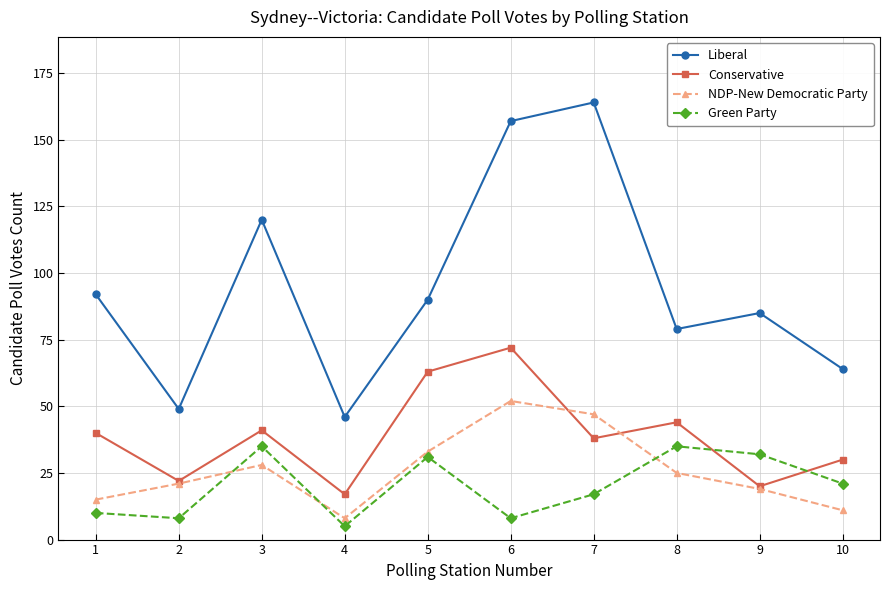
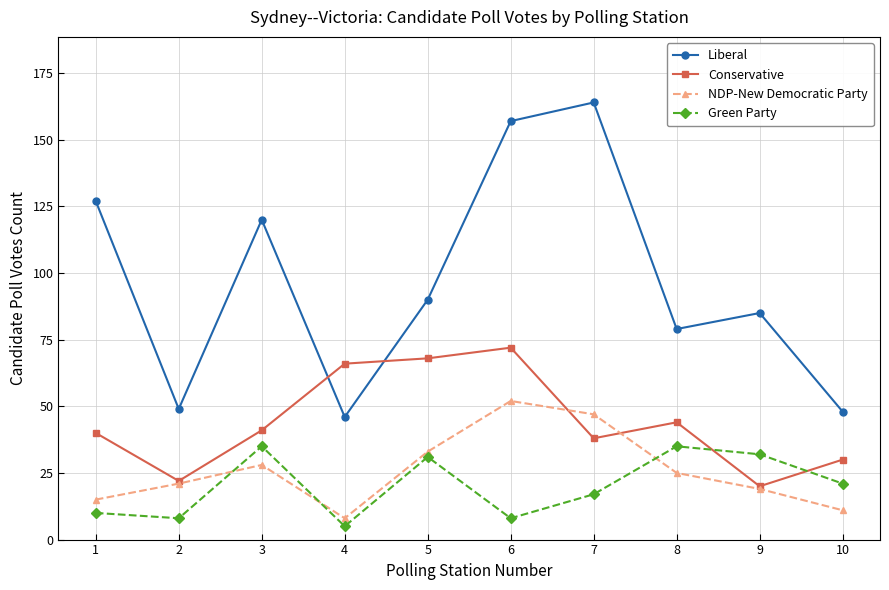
Liberal, 1: 92 -> 127
Conservative, 4: 17 -> 66
Conservative, 5: 63 -> 68
Liberal, 10: 64 -> 48
